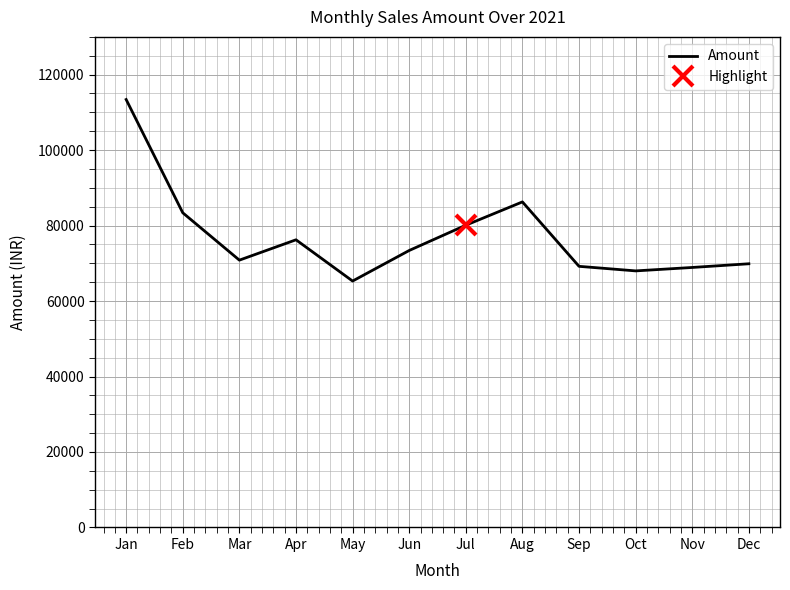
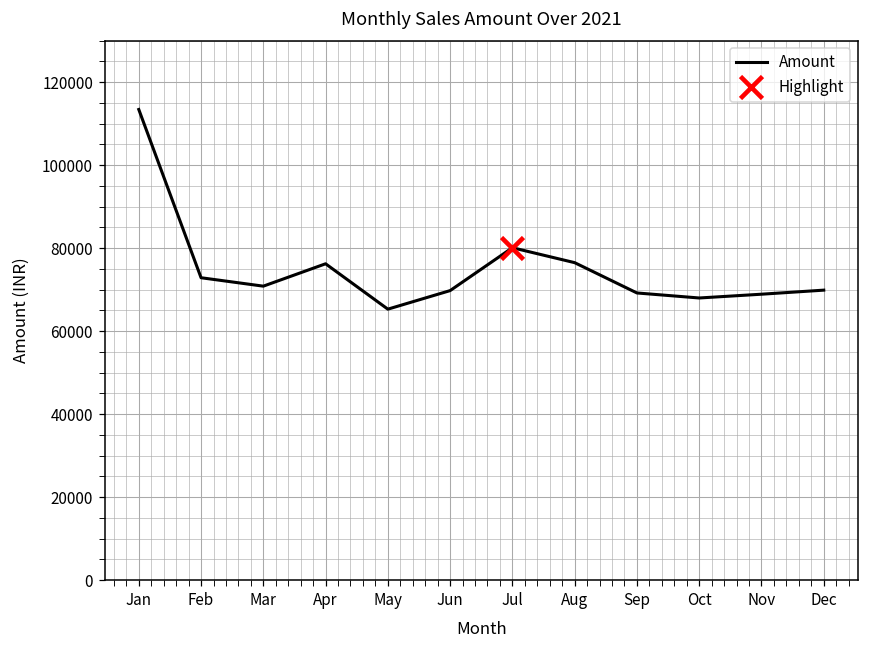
Amount, Feb: 83000 -> 73000
Amount, Jun: 73000 -> 70000
Amount, Aug: 86000 -> 77000
